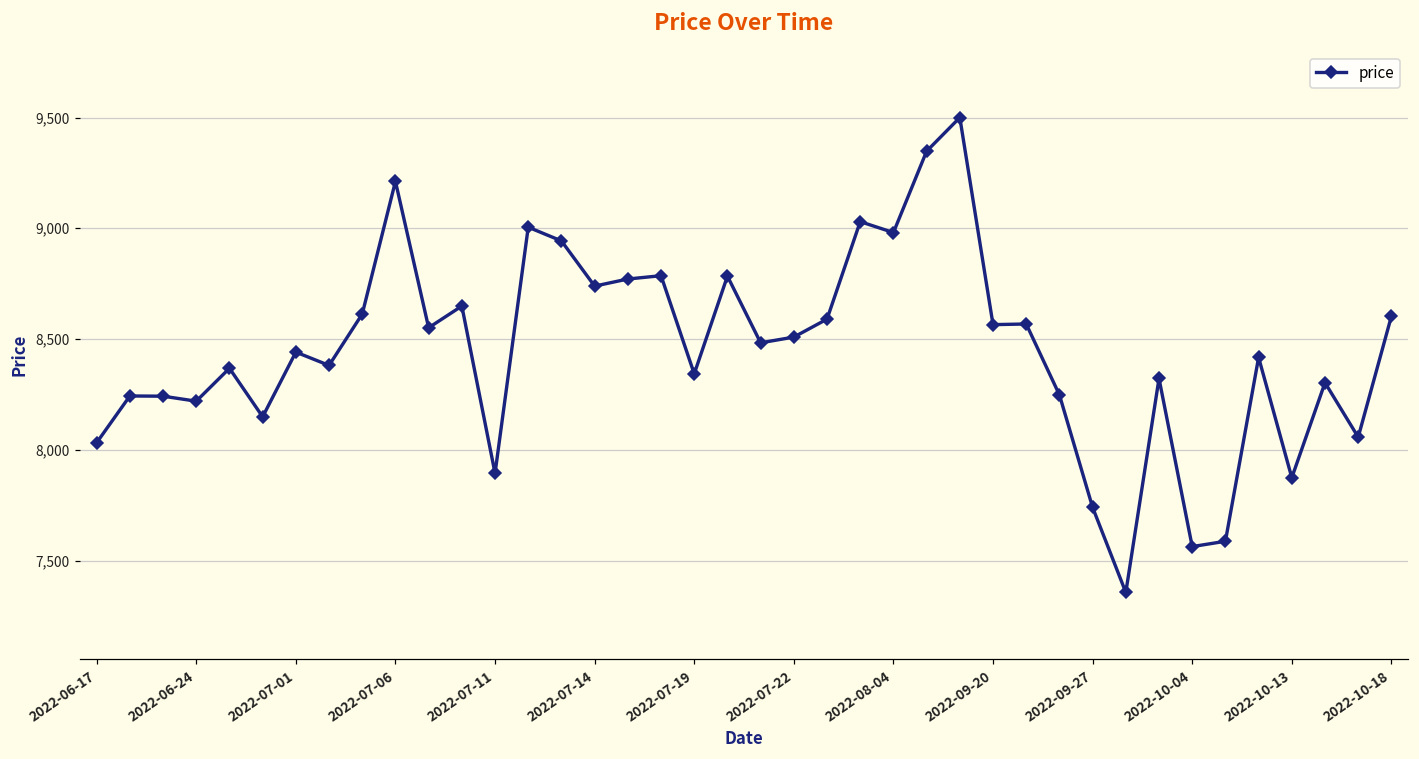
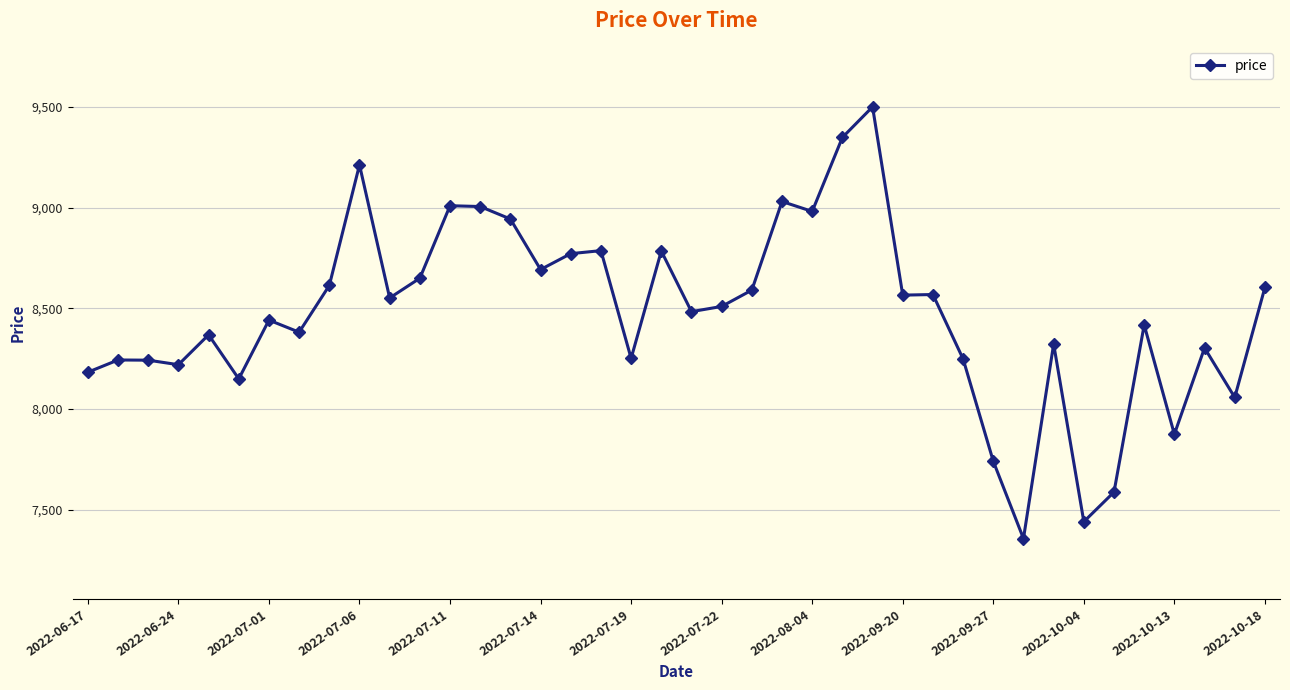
2022-06-17: 8,030 -> 8,180
2022-07-11: 7,890 -> 9,010
2022-07-14: 8,740 -> 8,690
2022-07-19: 8,340 -> 8,250
2022-10-04: 7,560 -> 7,440
